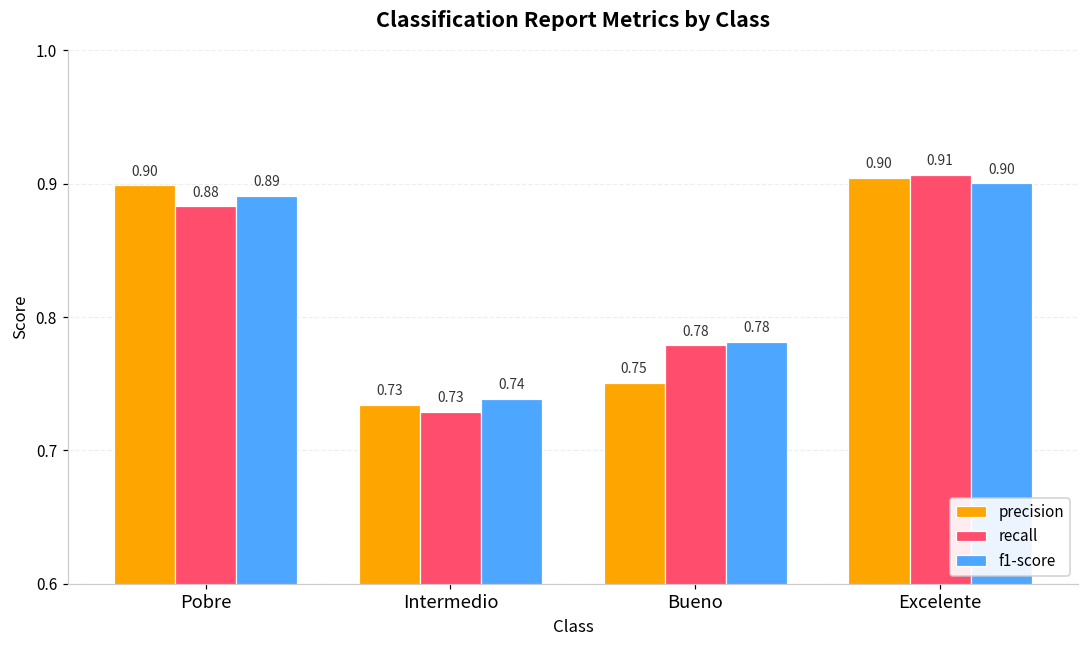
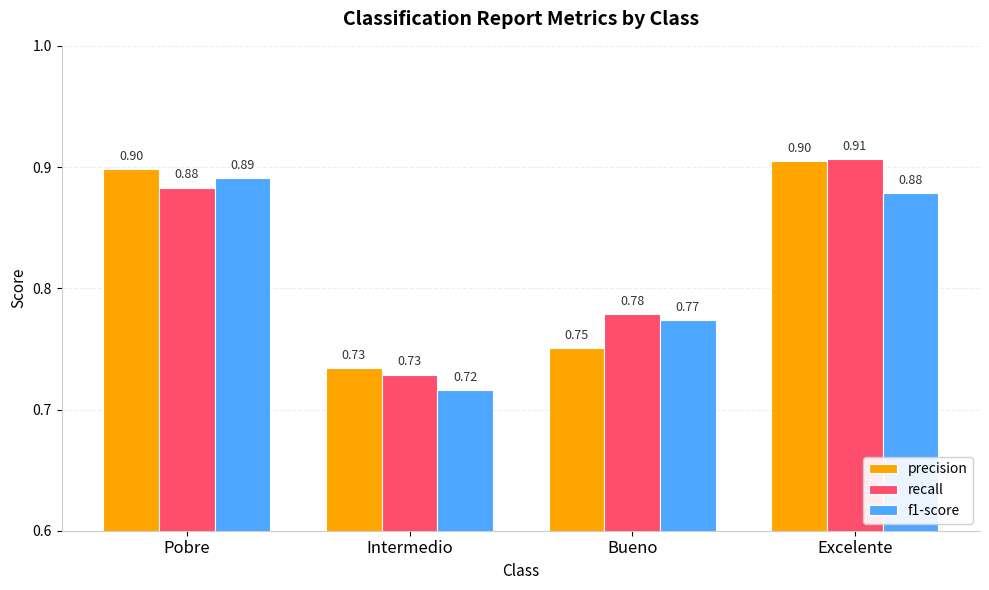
f1-score, Intermedio: 0.74 -> 0.72
f1-score, Bueno: 0.78 -> 0.77
f1-score, Excelente: 0.90 -> 0.88
